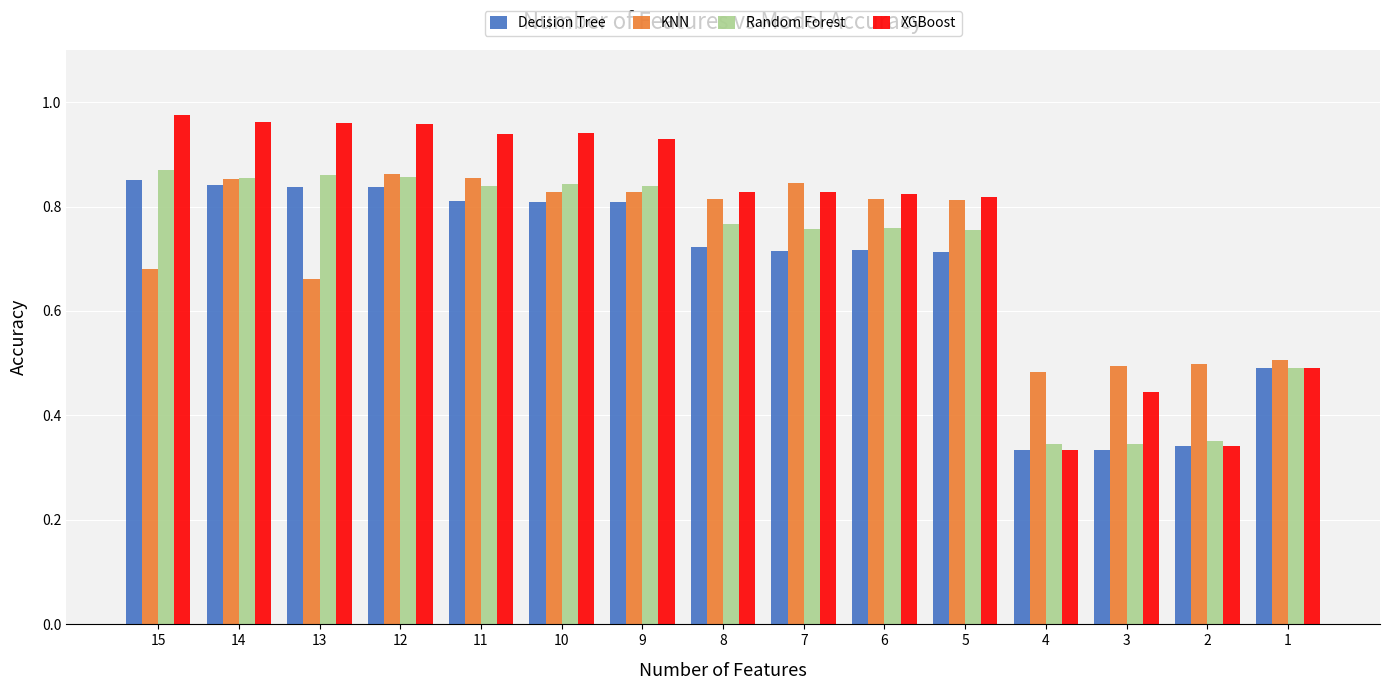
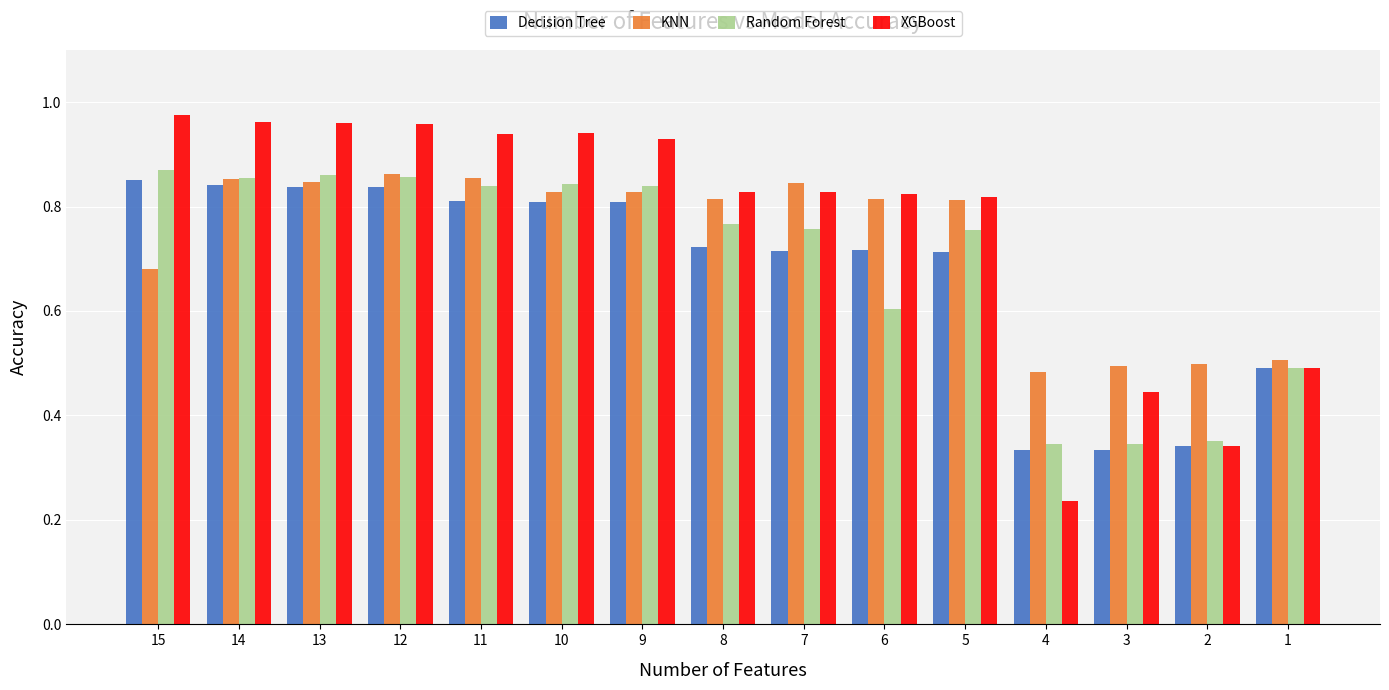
KNN, 13: 0.66 -> 0.85
Random Forest, 6: 0.76 -> 0.60
XGBoost, 4: 0.33 -> 0.24
